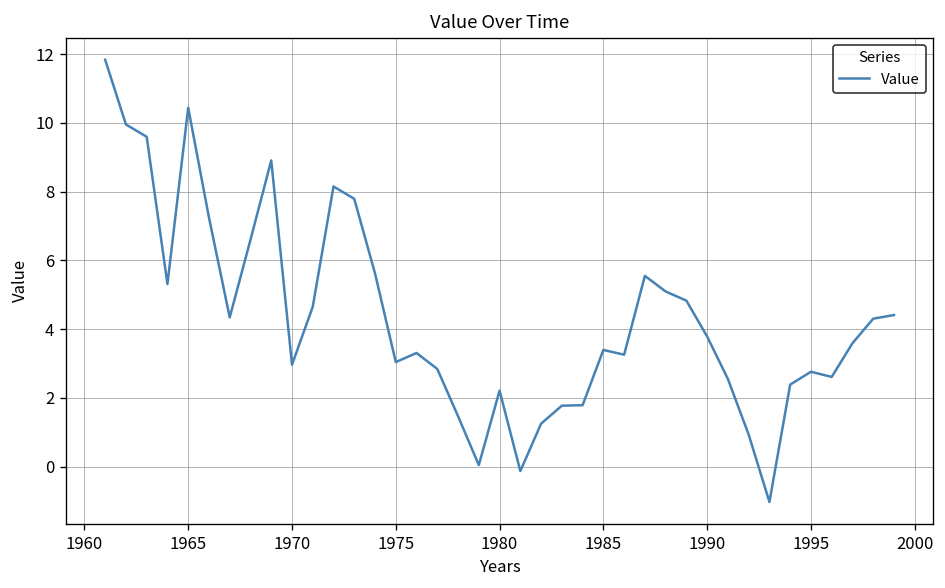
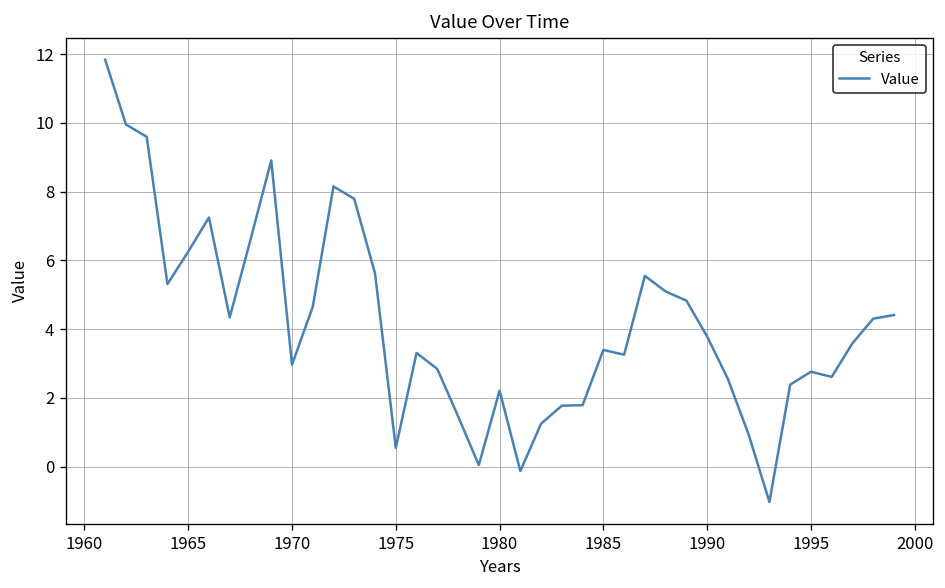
1965: 10.4 -> 6.3
1975: 3.0 -> 0.5
